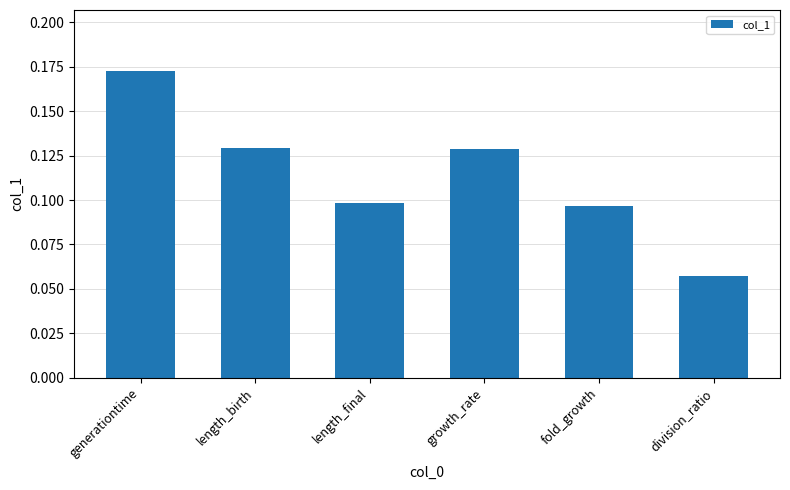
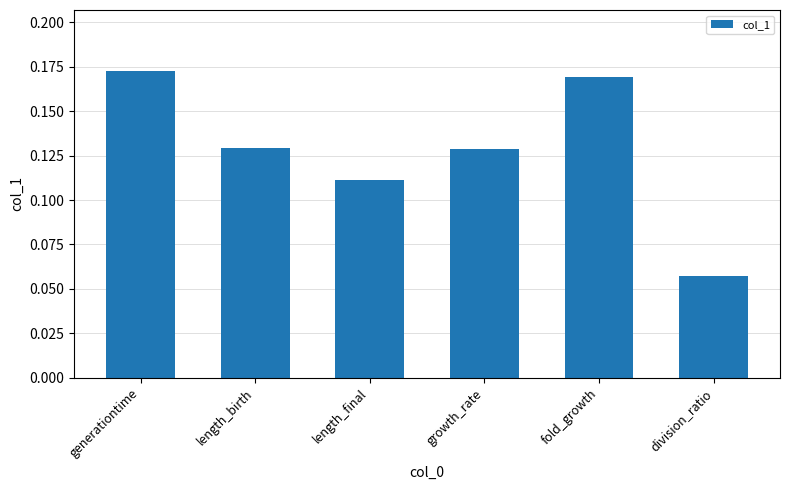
length_final: 0.098 -> 0.111
fold_growth: 0.096 -> 0.169
